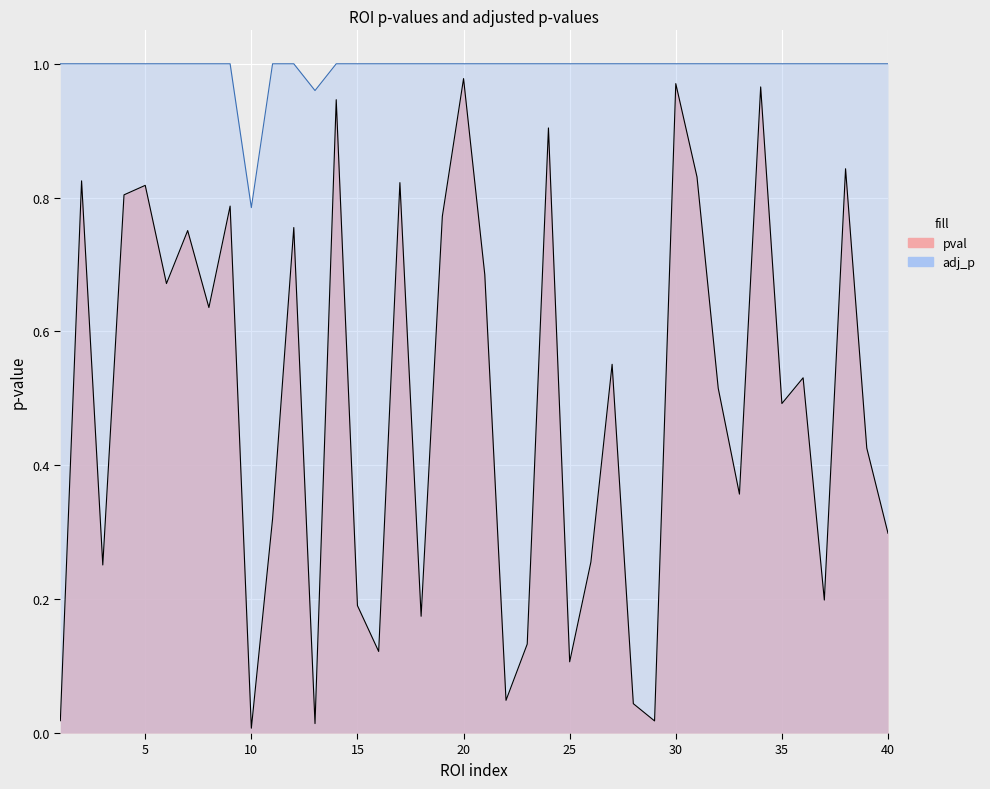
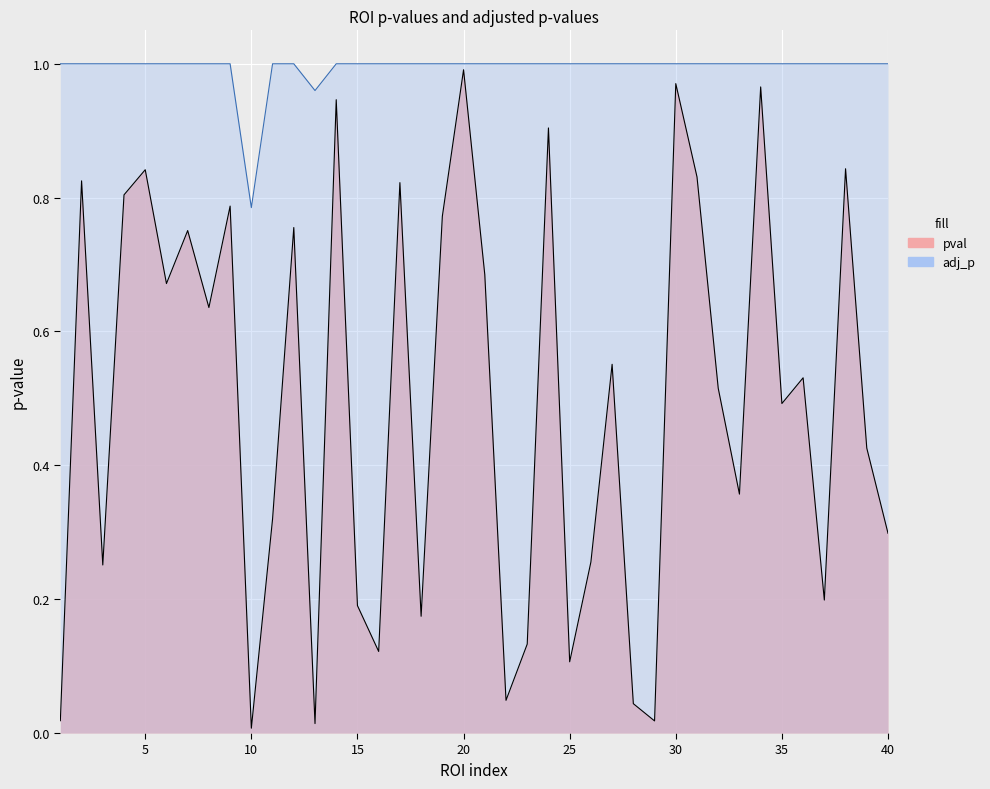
pval, 5: 0.82 -> 0.84
pval, 20: 0.98 -> 0.99
